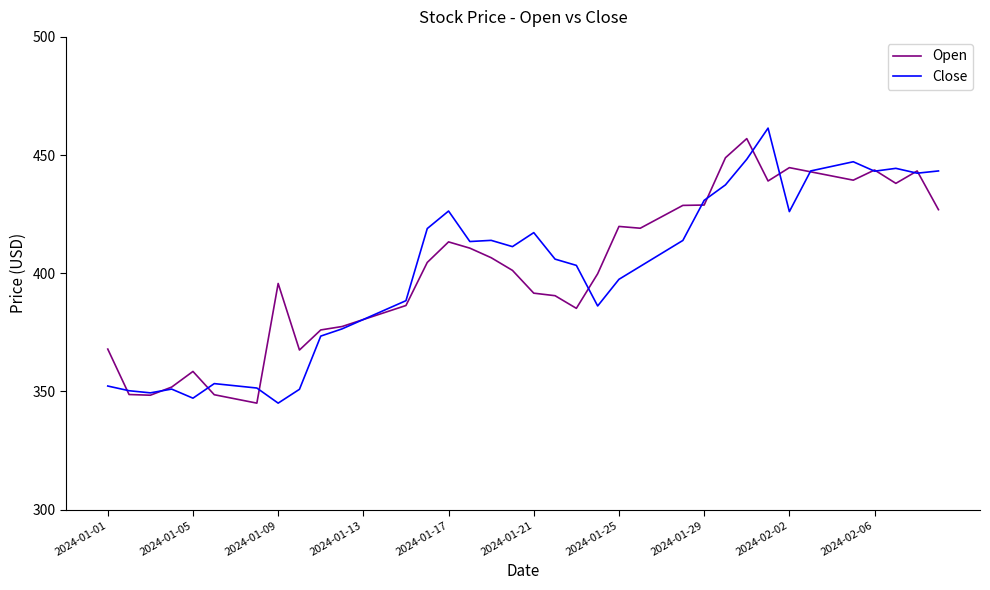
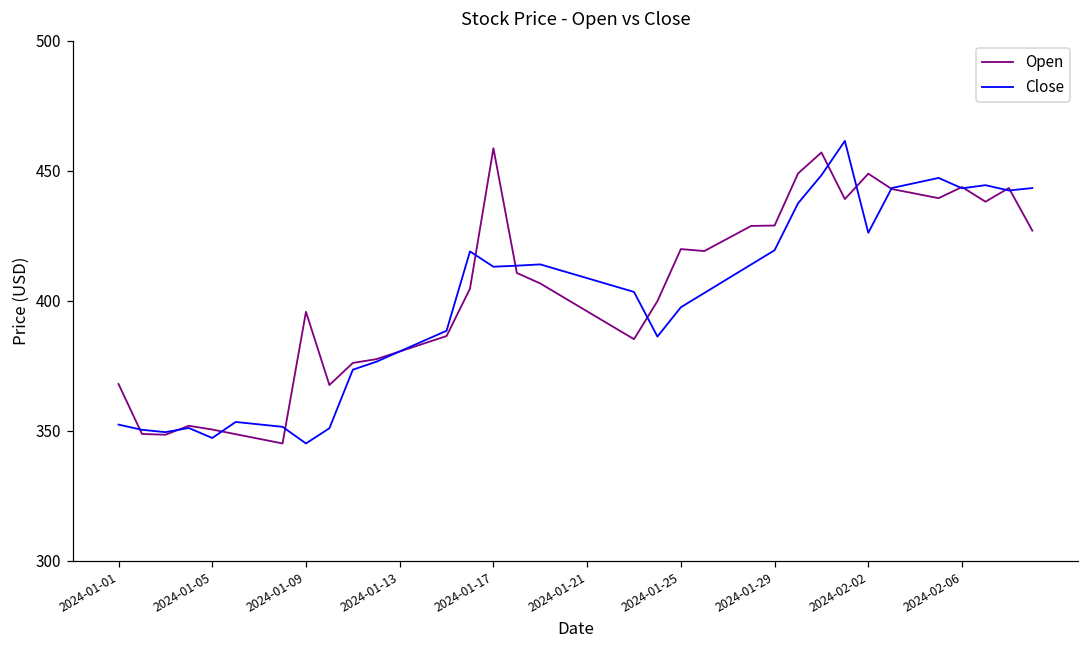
Open, 2024-01-05: 358 -> 350
Open, 2024-01-17: 413 -> 459
Close, 2024-01-17: 426 -> 413
Open, 2024-01-21: 392 -> 396
Close, 2024-01-21: 417 -> 409
Close, 2024-01-29: 431 -> 419
Open, 2024-02-02: 445 -> 449
